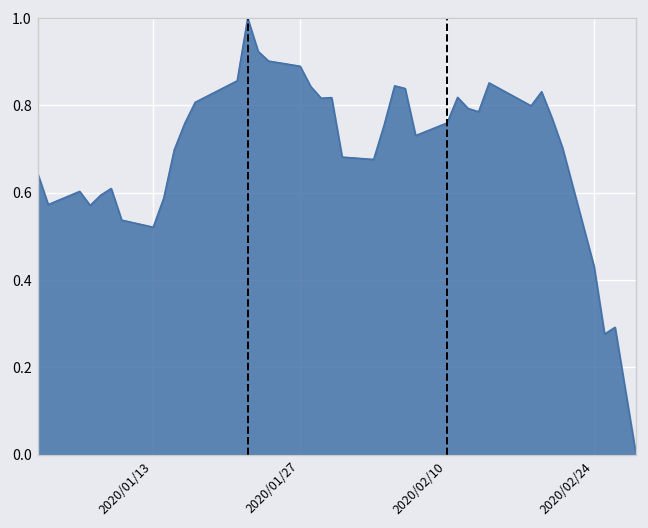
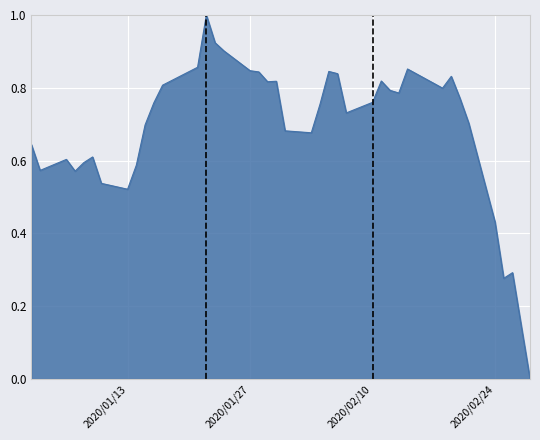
2020/01/27: 0.89 -> 0.85
